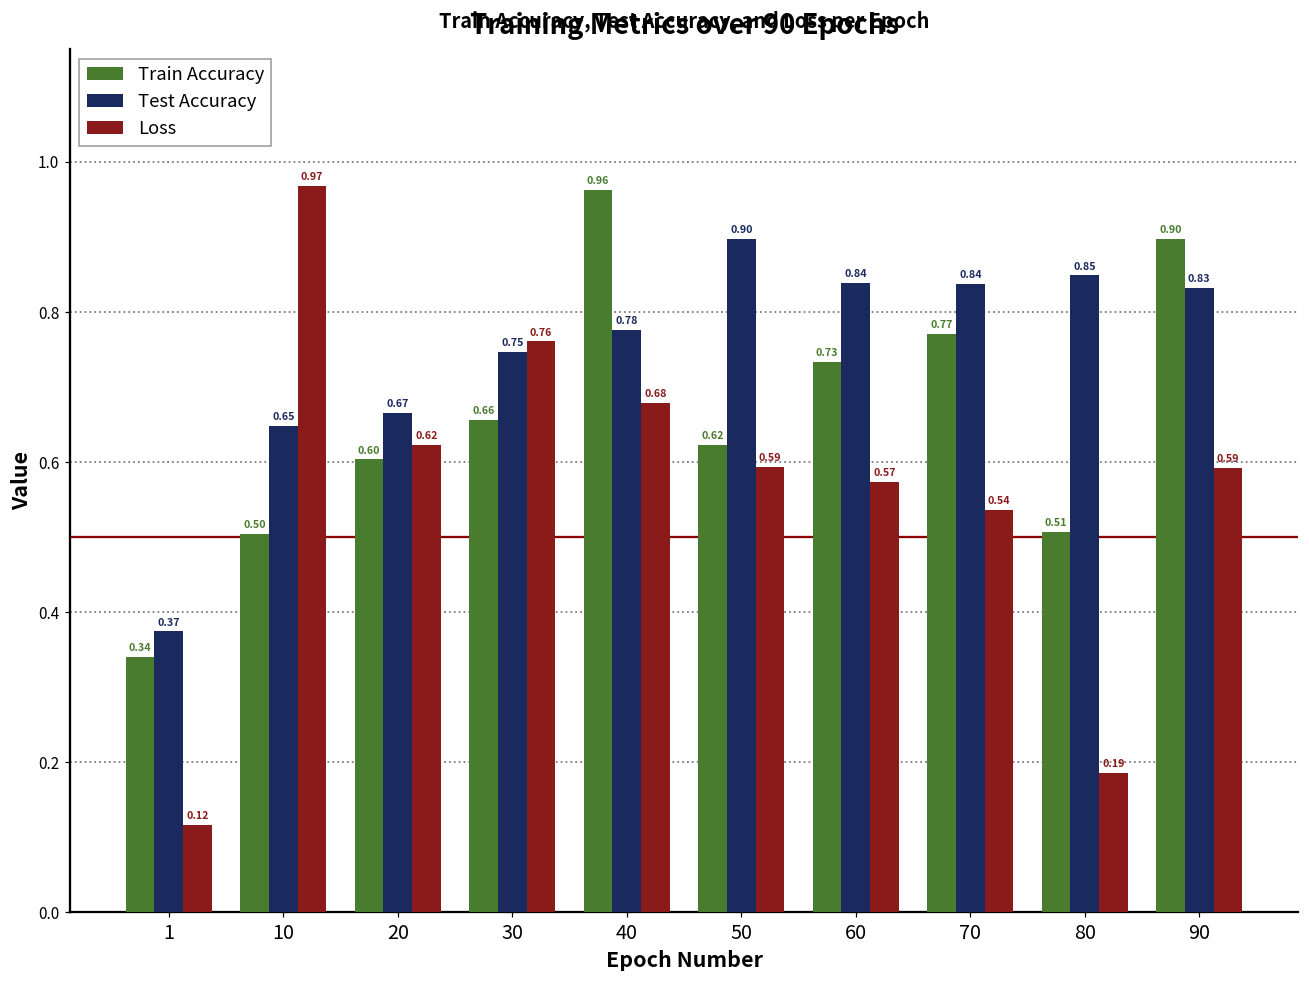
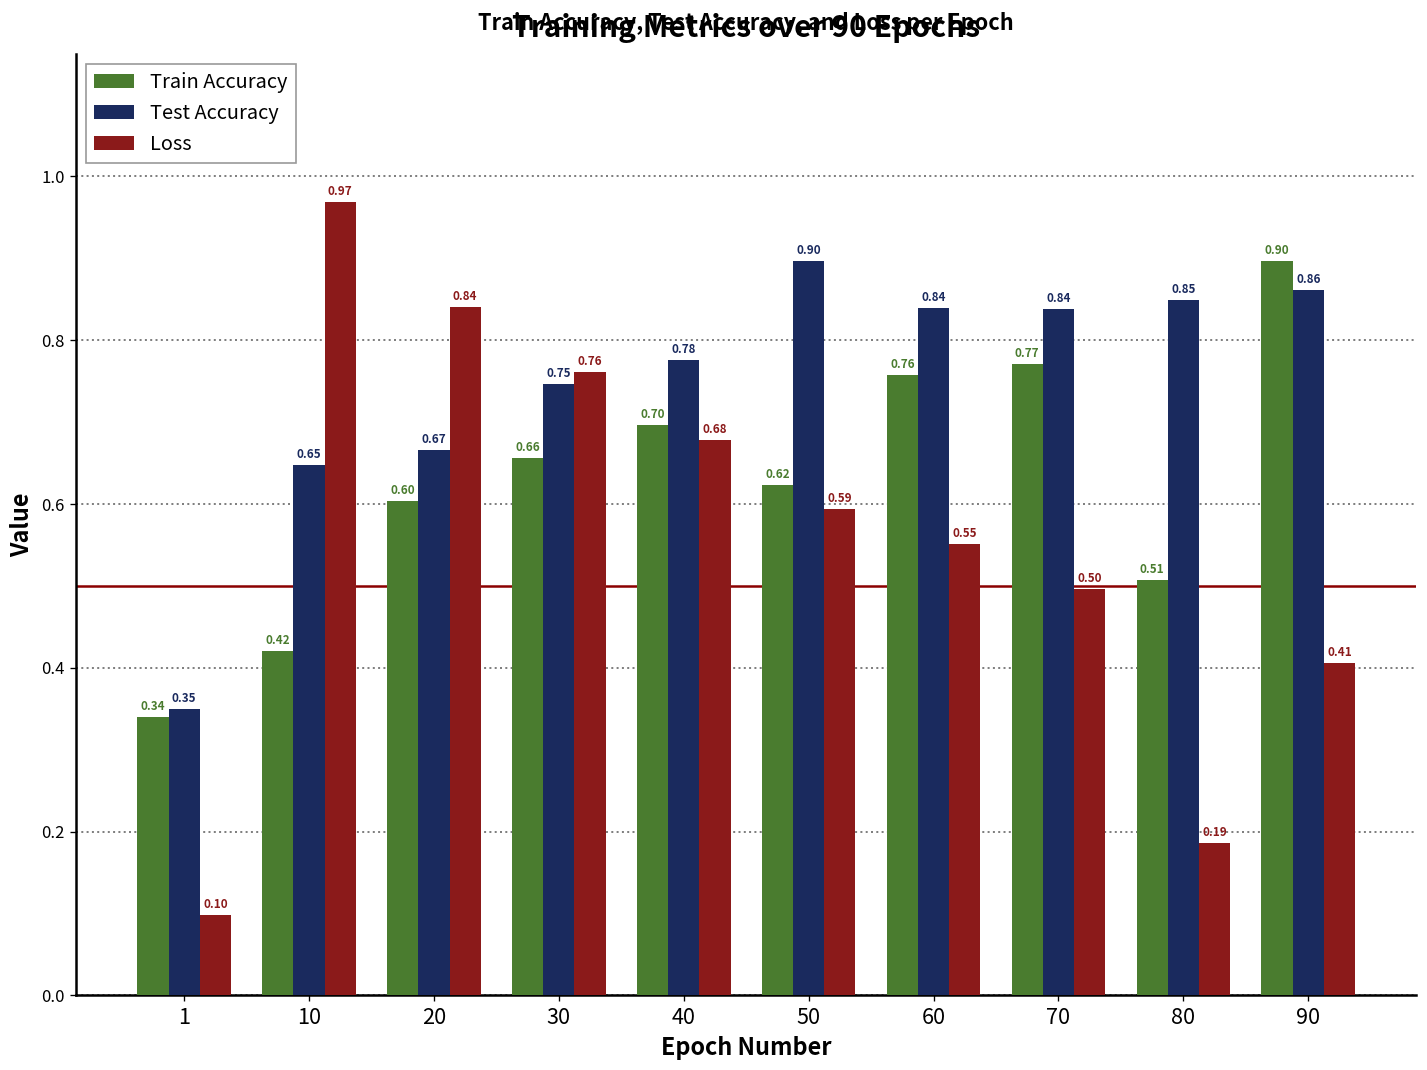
Test Accuracy, 1: 0.37 -> 0.35
Loss, 1: 0.12 -> 0.10
Train Accuracy, 10: 0.50 -> 0.42
Loss, 20: 0.62 -> 0.84
Train Accuracy, 40: 0.96 -> 0.70
Train Accuracy, 60: 0.73 -> 0.76
Loss, 60: 0.57 -> 0.55
Loss, 70: 0.54 -> 0.50
Test Accuracy, 90: 0.83 -> 0.86
Loss, 90: 0.59 -> 0.41
